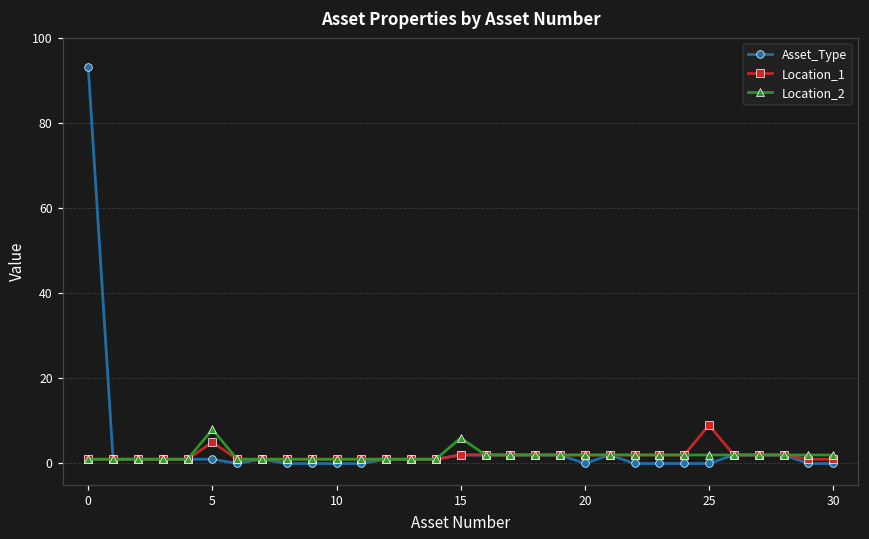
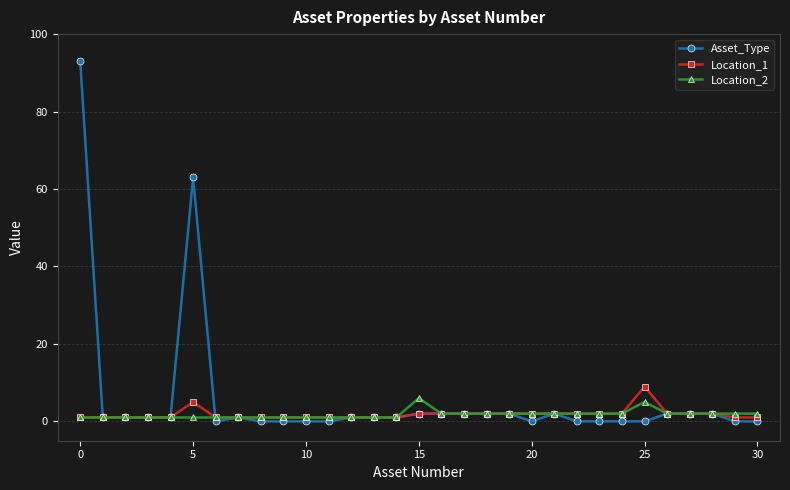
Asset_Type, 5: 1 -> 63
Location_2, 5: 8 -> 1
Location_2, 25: 2 -> 5
